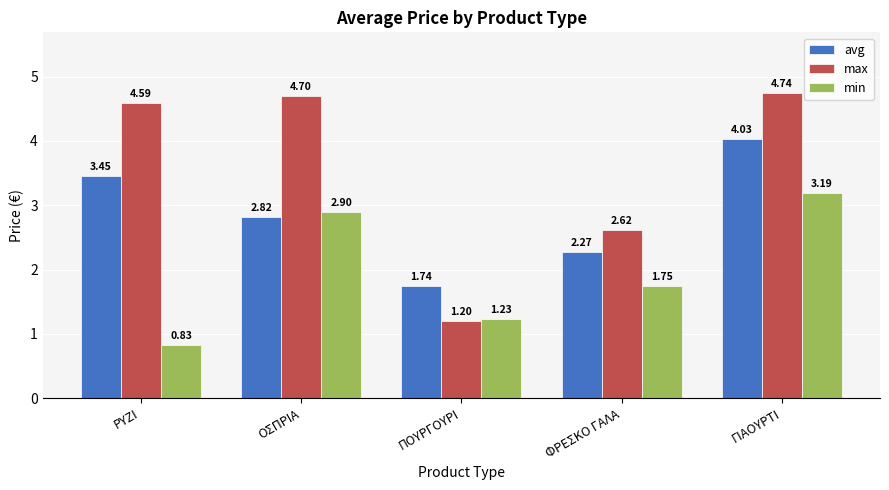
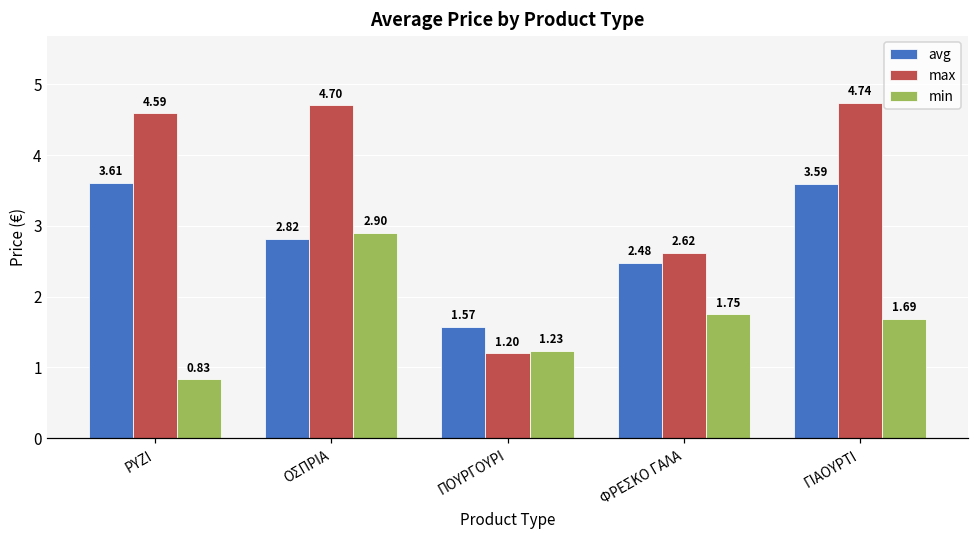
avg, ΡΥΖΙ: 3.45 -> 3.61
avg, ΠΟΥΡΓΟΥΡΙ: 1.74 -> 1.57
avg, ΦΡΕΣΚΟ ΓΑΛΑ: 2.27 -> 2.48
avg, ΓΙΑΟΥΡΤΙ: 4.03 -> 3.59
min, ΓΙΑΟΥΡΤΙ: 3.19 -> 1.69
